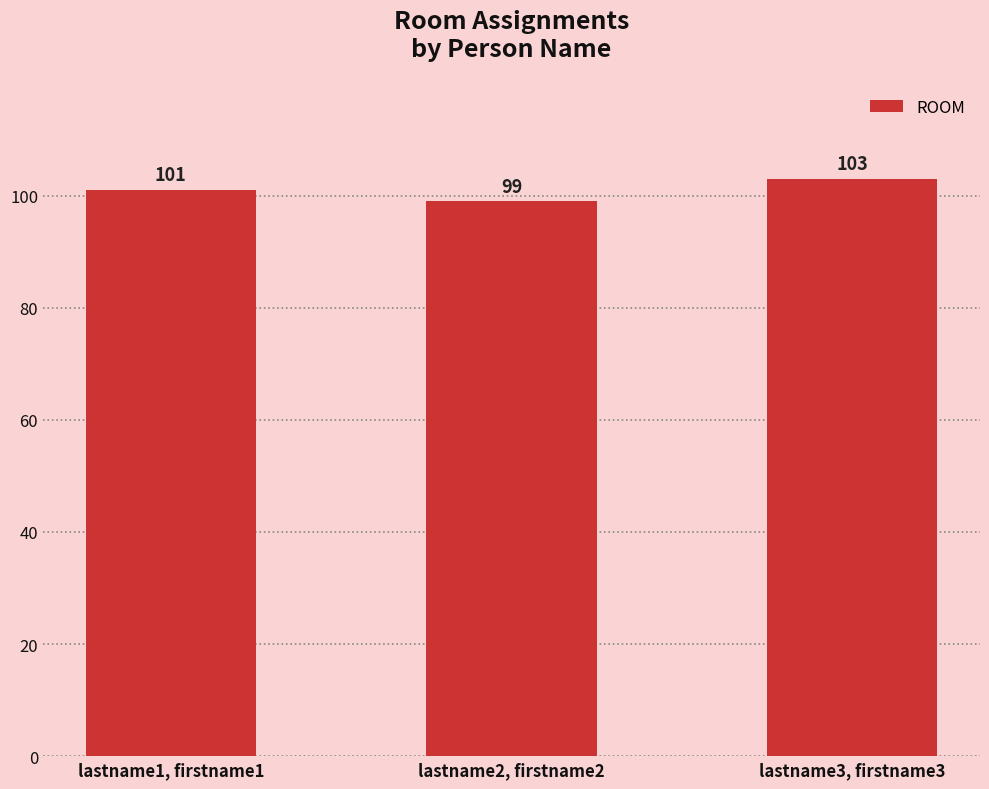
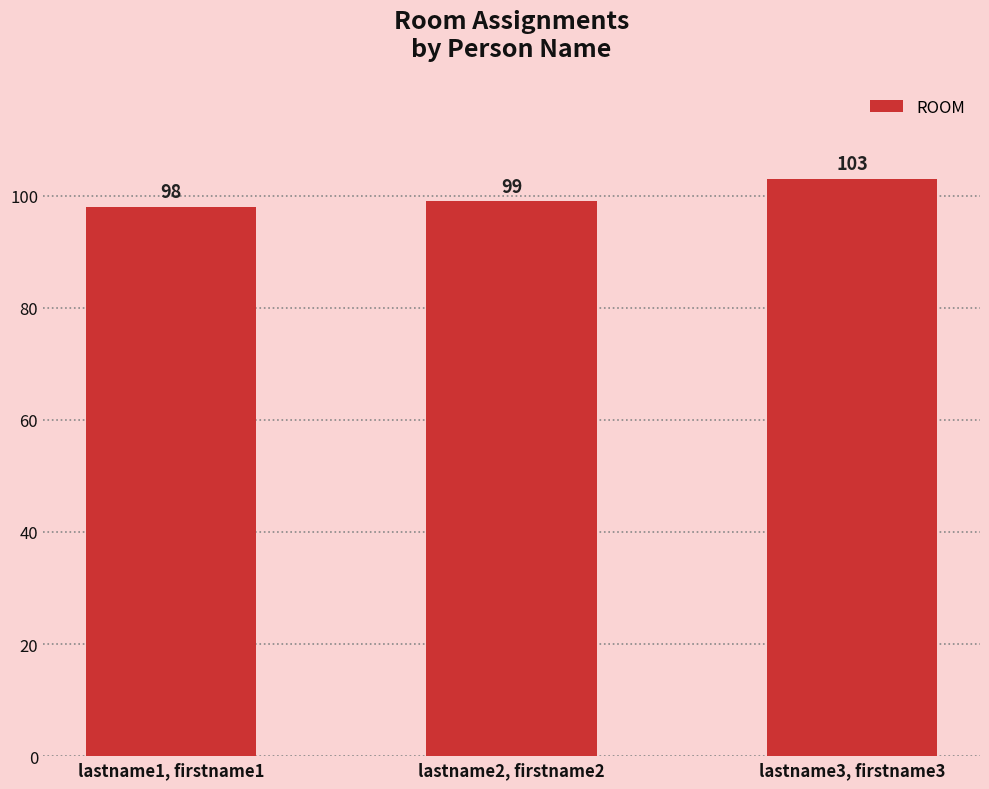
lastname1, firstname1: 101 -> 98
